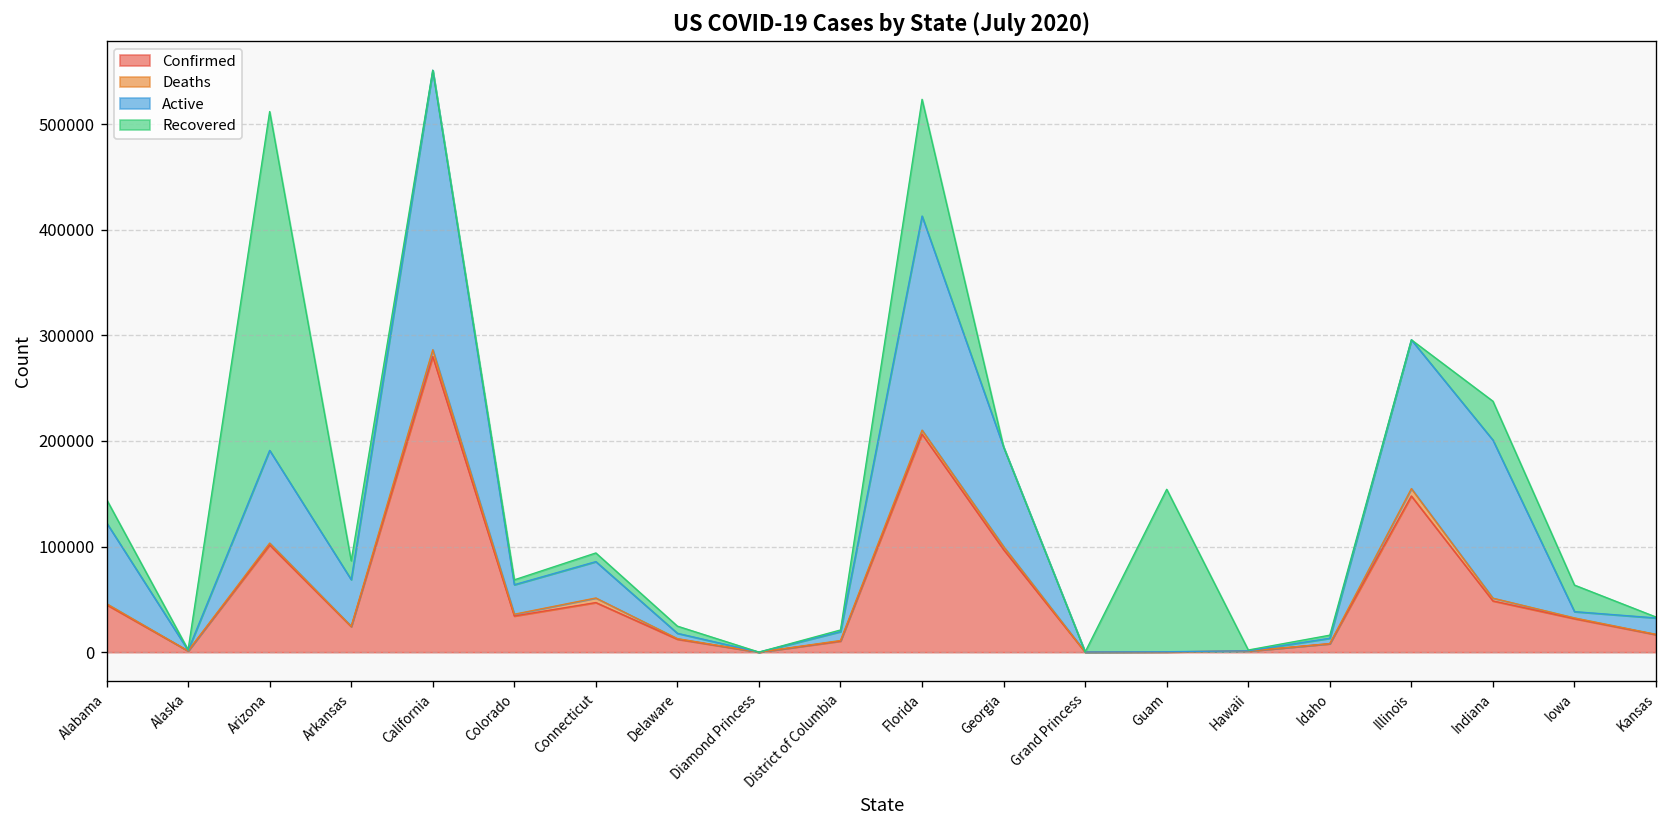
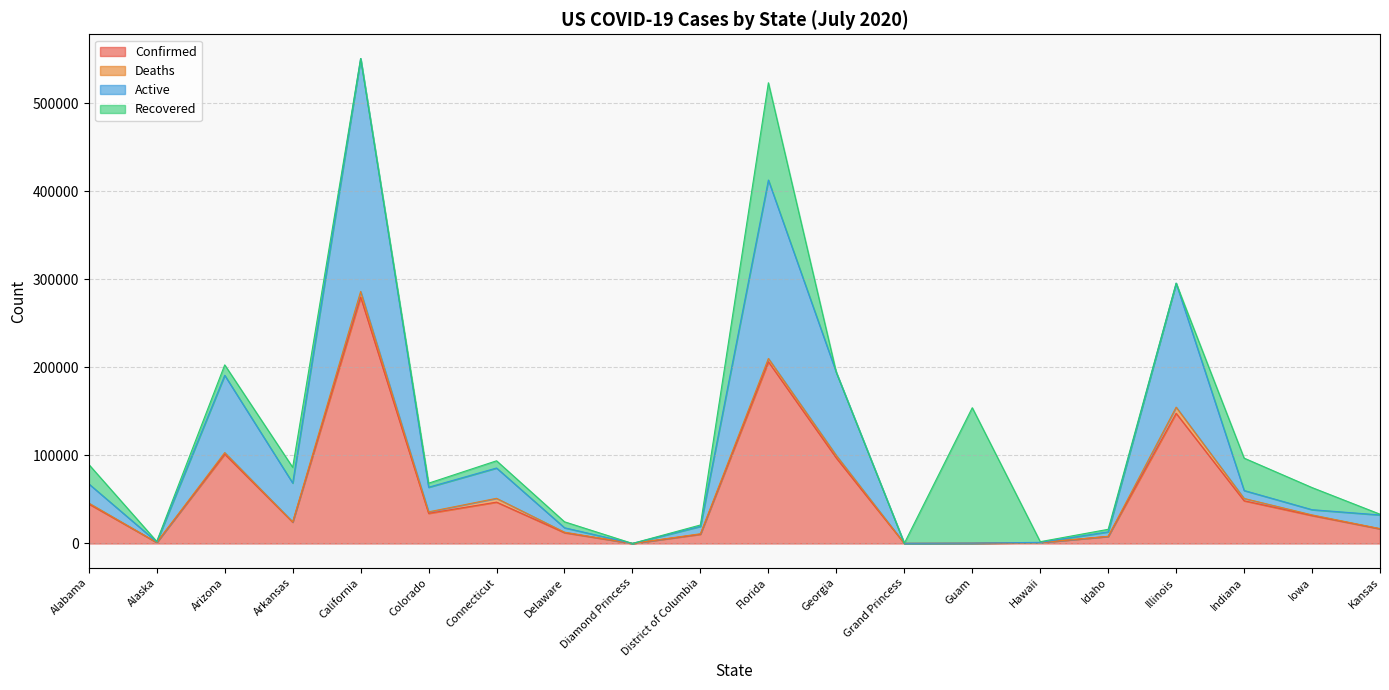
Active, Alabama: 80000 -> 20000
Recovered, Arizona: 320000 -> 10000
Active, Indiana: 150000 -> 10000
